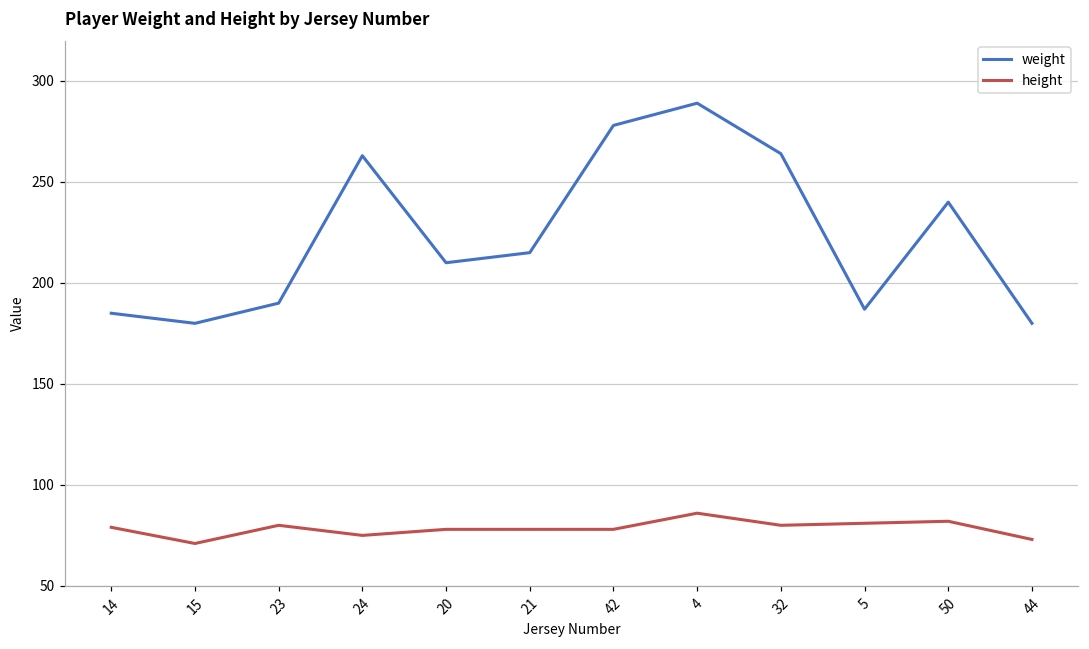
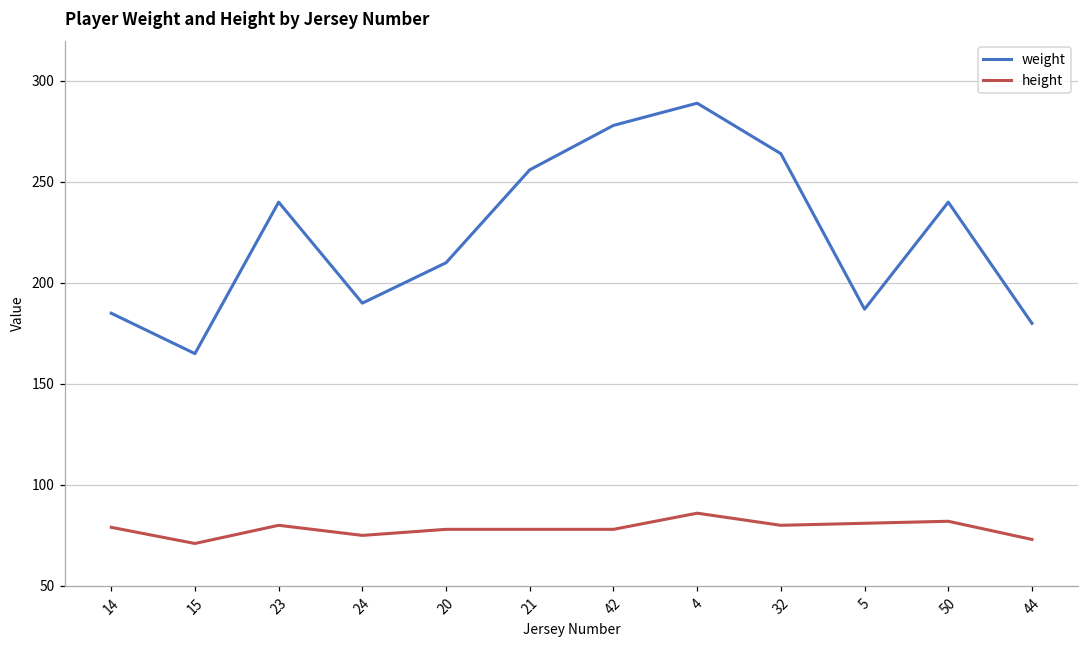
weight, 15: 180 -> 165
weight, 23: 190 -> 240
weight, 24: 263 -> 190
weight, 21: 215 -> 256
